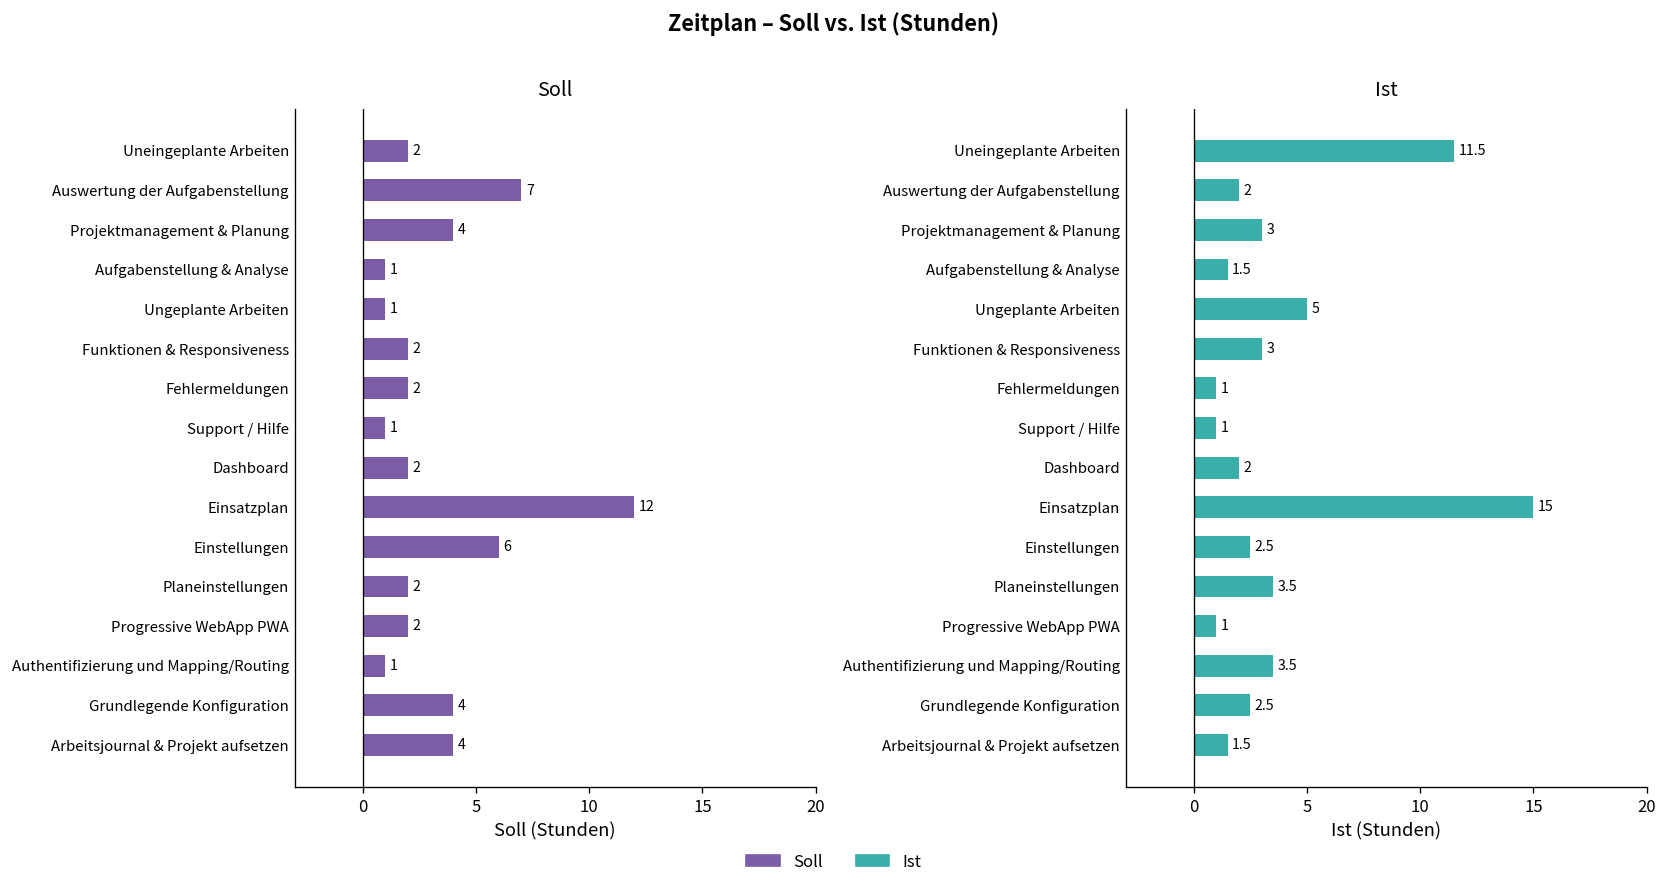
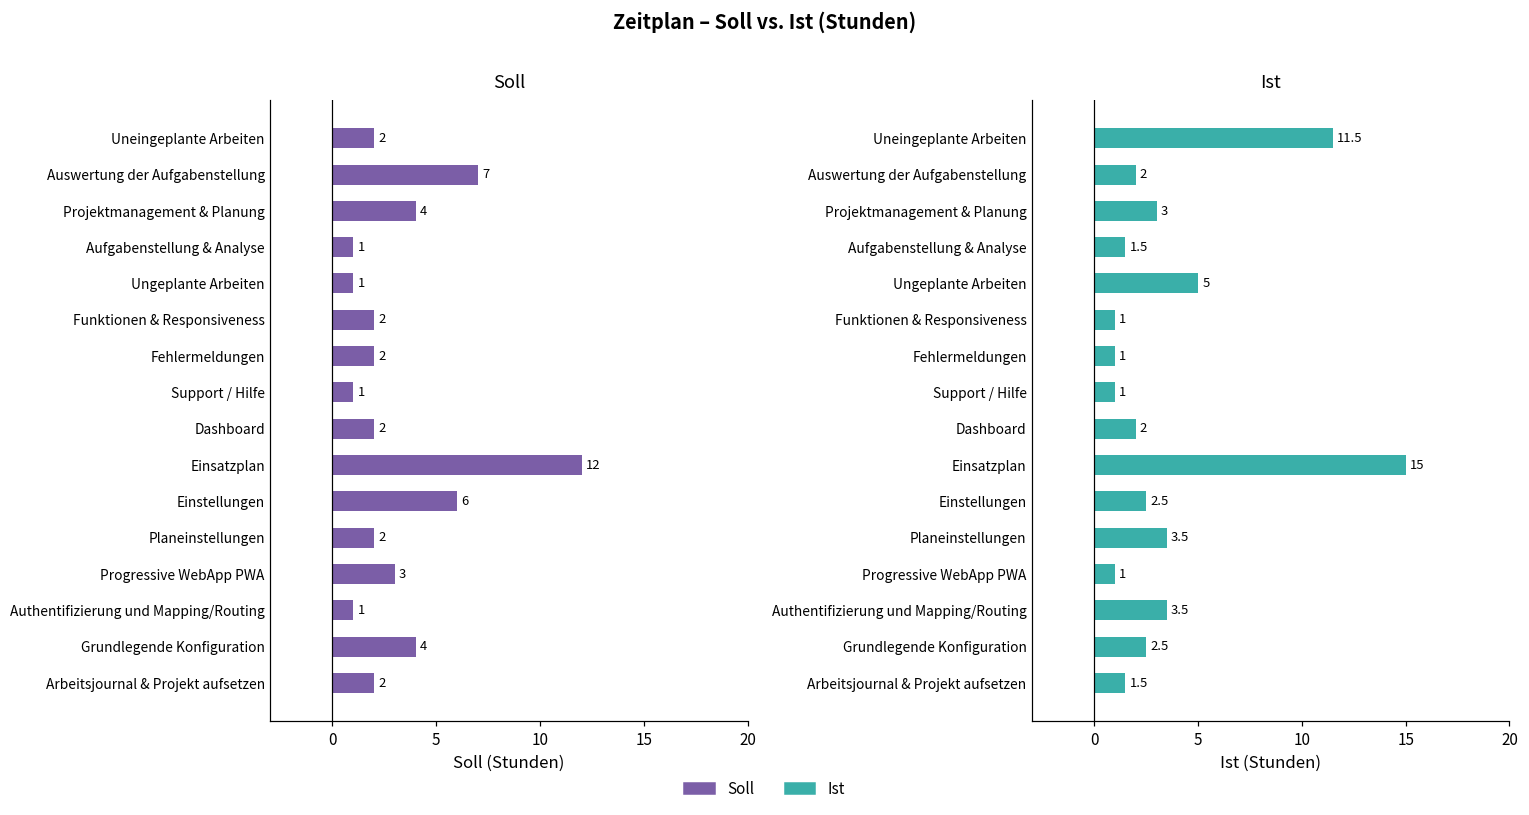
Soll, Progressive WebApp PWA: 2 -> 3
Soll, Arbeitsjournal & Projekt aufsetzen: 4 -> 2
Ist, Funktionen & Responsiveness: 3 -> 1
